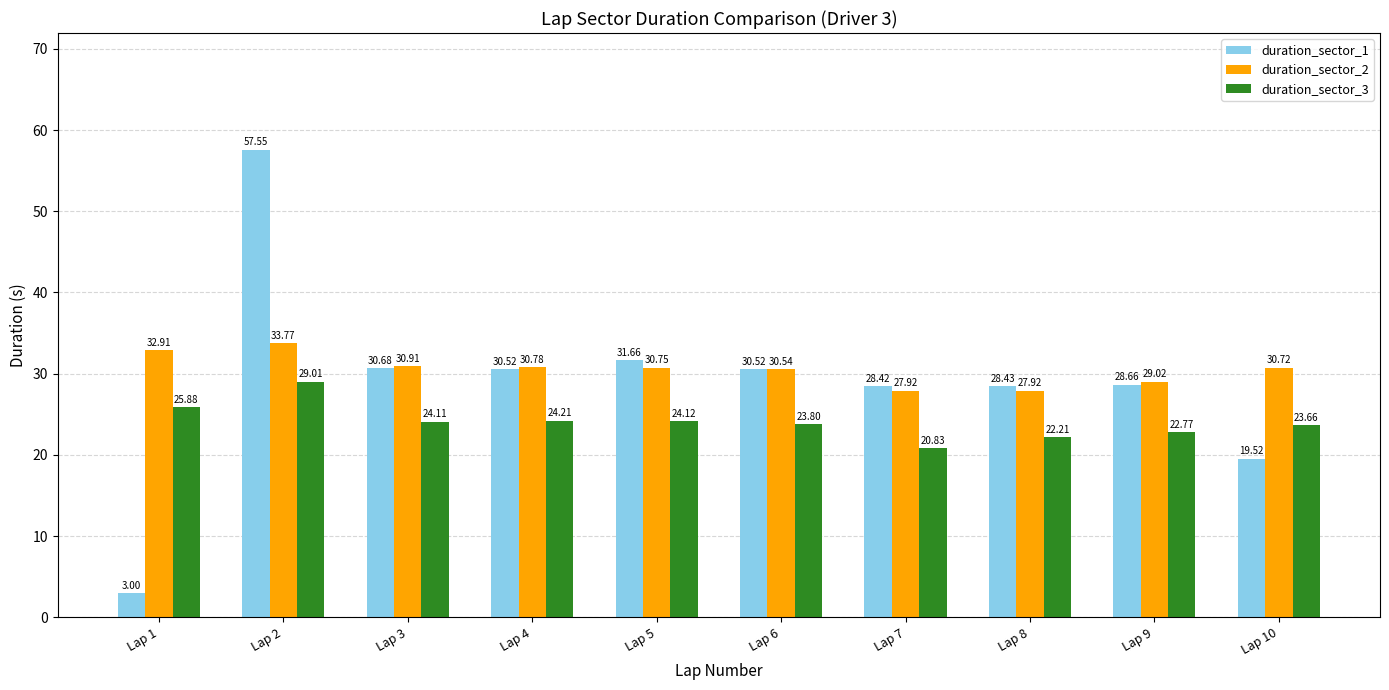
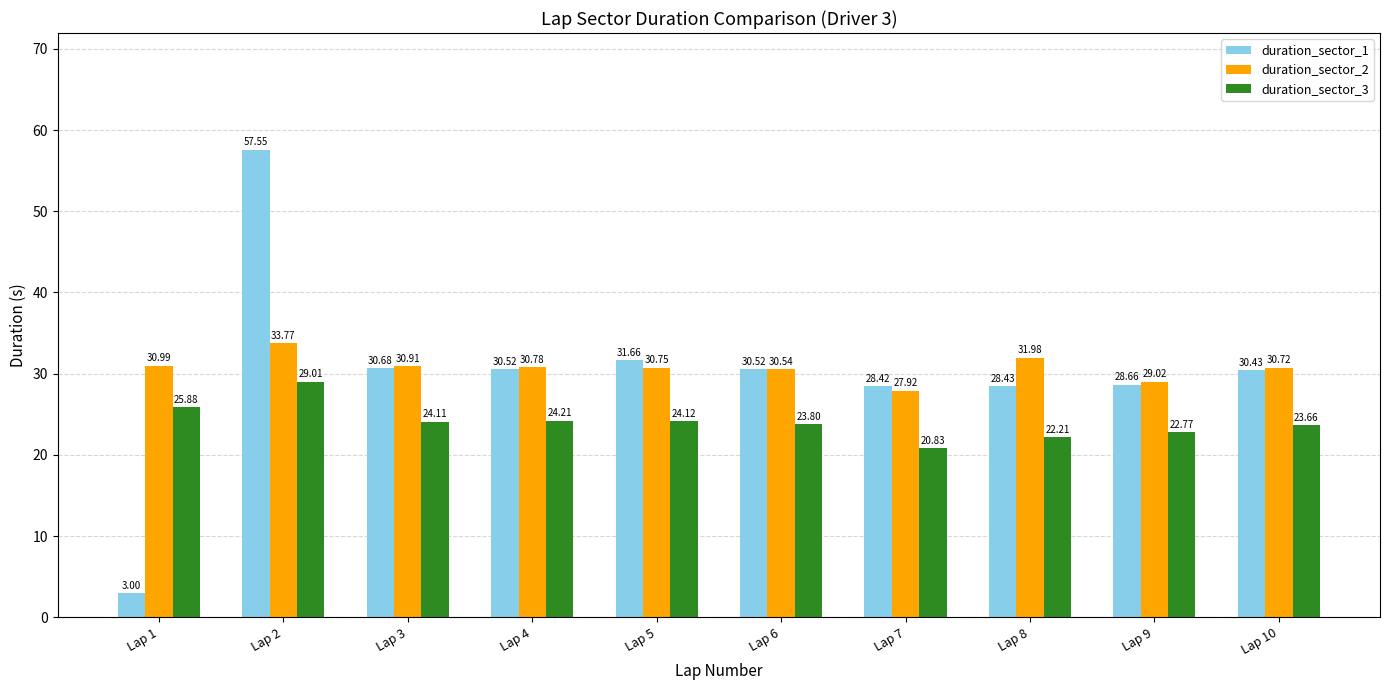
duration_sector_2, Lap 1: 32.91 -> 30.99
duration_sector_2, Lap 8: 27.92 -> 31.98
duration_sector_1, Lap 10: 19.52 -> 30.43
